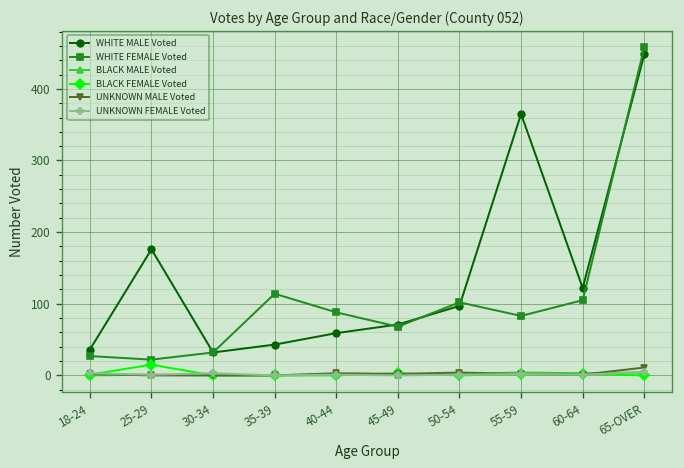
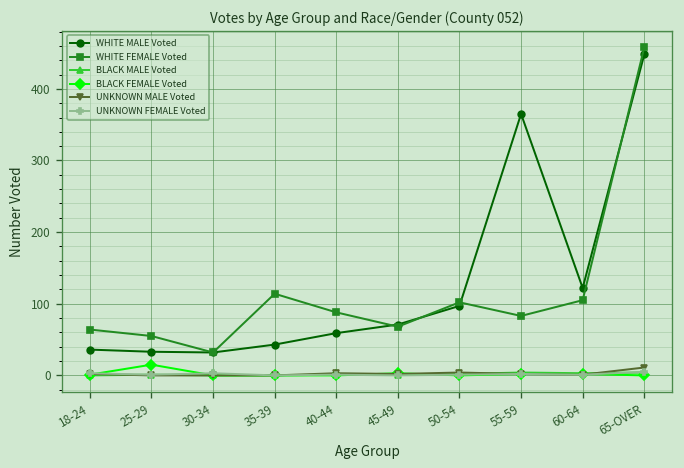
WHITE FEMALE Voted, 18-24: 30 -> 60
WHITE MALE Voted, 25-29: 180 -> 30
WHITE FEMALE Voted, 25-29: 20 -> 60
